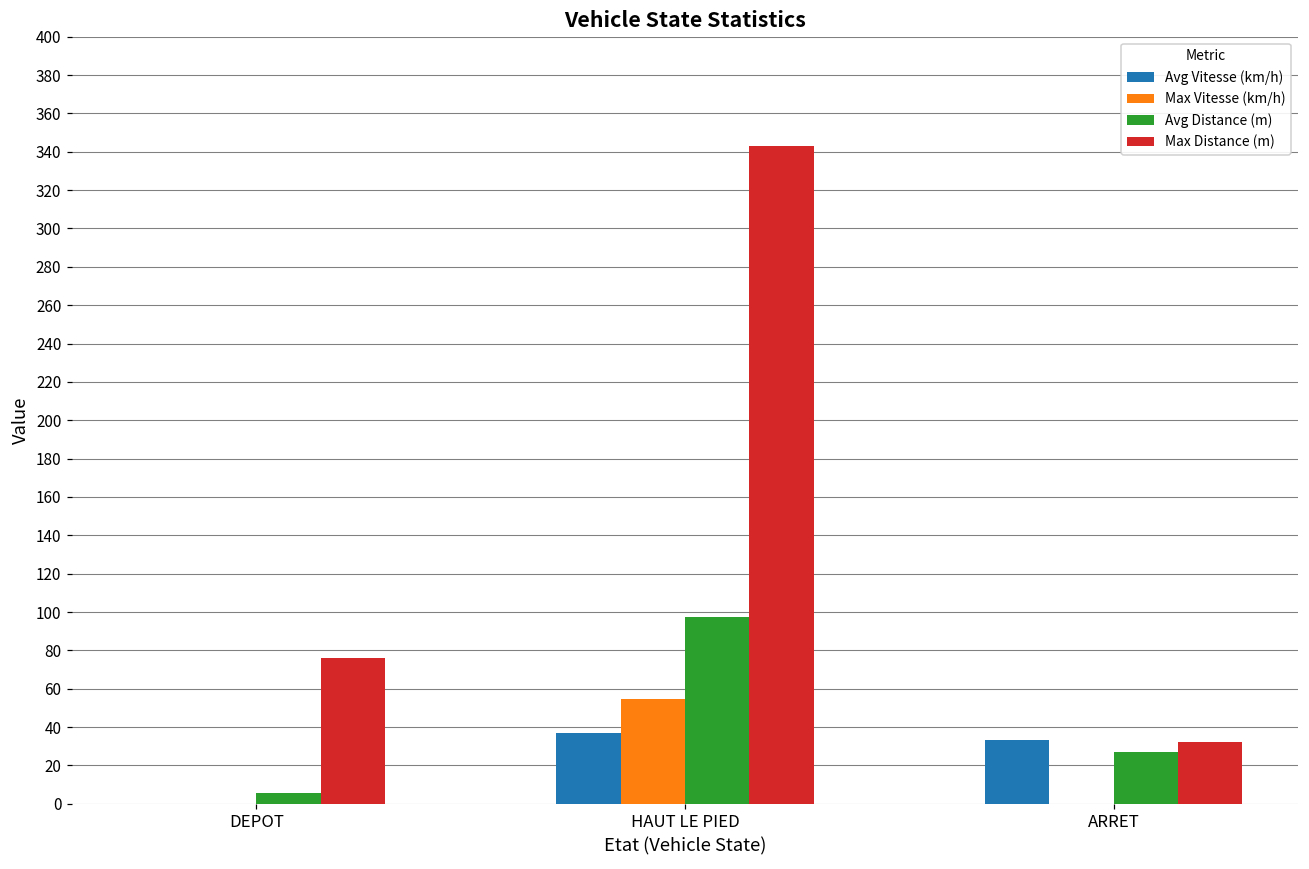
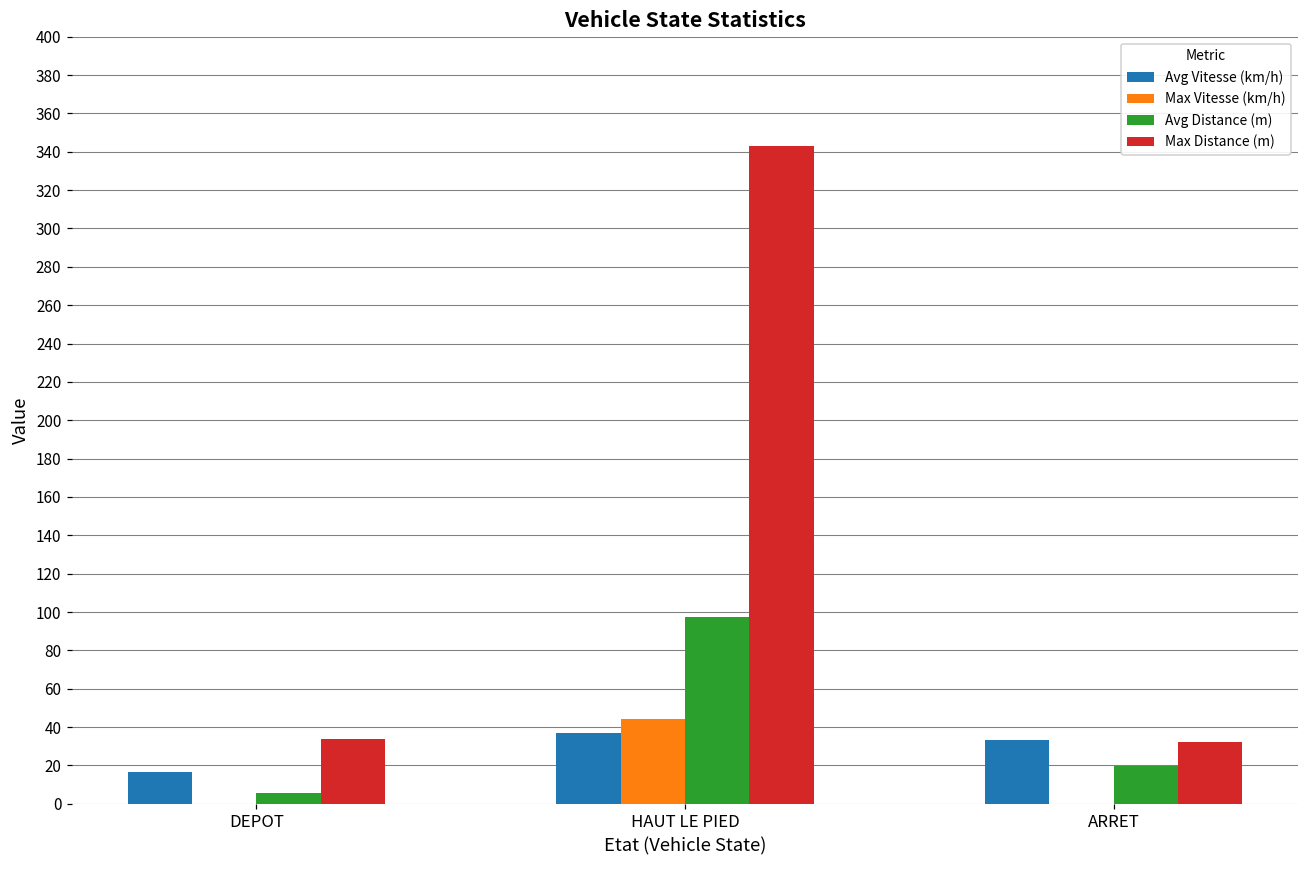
Avg Vitesse (km/h), DEPOT: 0 -> 16
Max Distance (m), DEPOT: 76 -> 34
Max Vitesse (km/h), HAUT LE PIED: 55 -> 44
Avg Distance (m), ARRET: 27 -> 20
